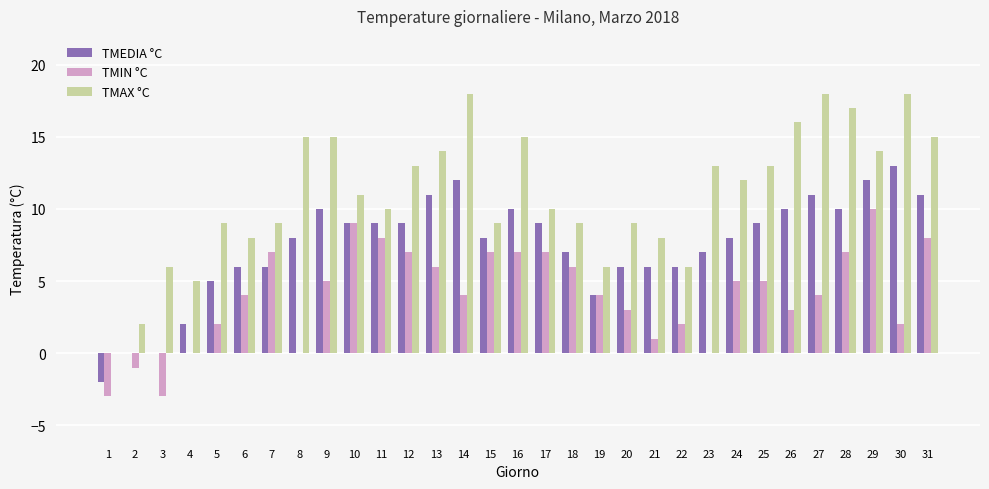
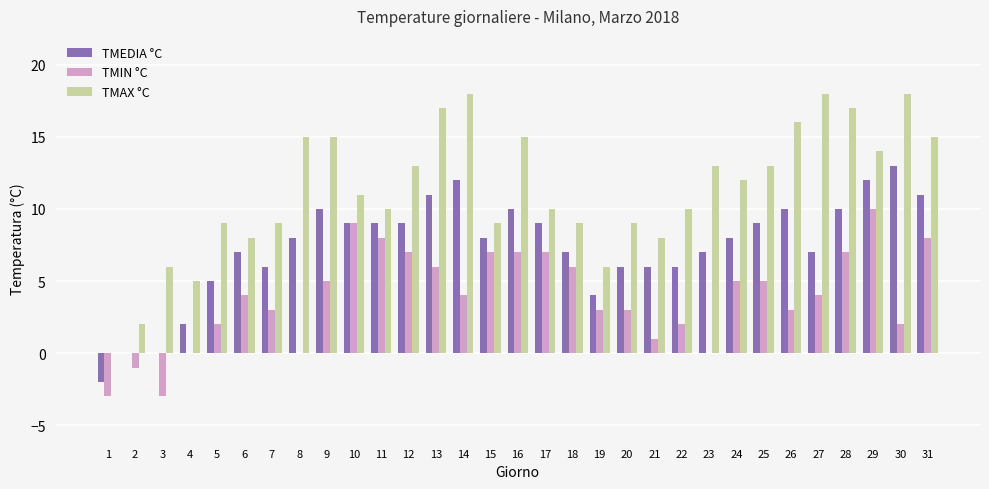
TMEDIA °C, 6: 6 -> 7
TMIN °C, 7: 7 -> 3
TMAX °C, 13: 14 -> 17
TMIN °C, 19: 4 -> 3
TMAX °C, 22: 6 -> 10
TMEDIA °C, 27: 11 -> 7
